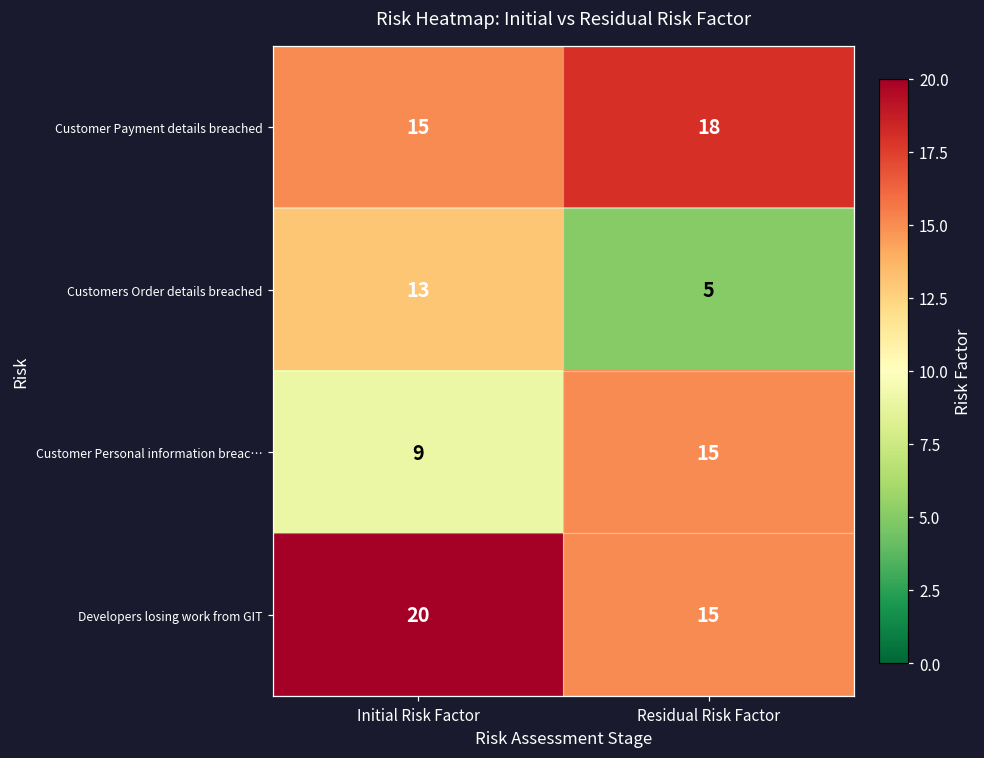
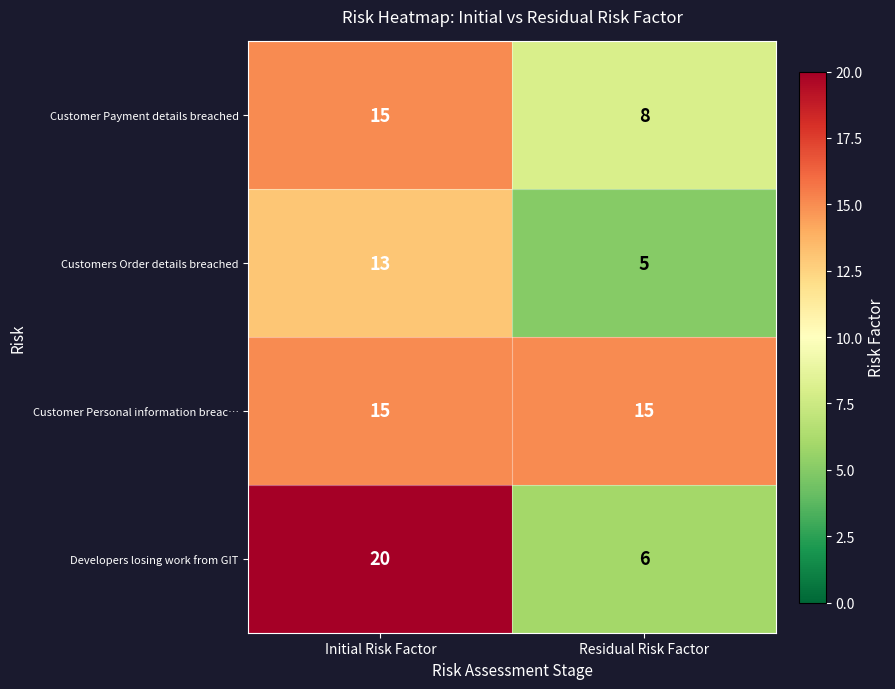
Customer Payment details breached, Residual Risk Factor: 18 -> 8
Customer Personal information breac…, Initial Risk Factor: 9 -> 15
Developers losing work from GIT, Residual Risk Factor: 15 -> 6
